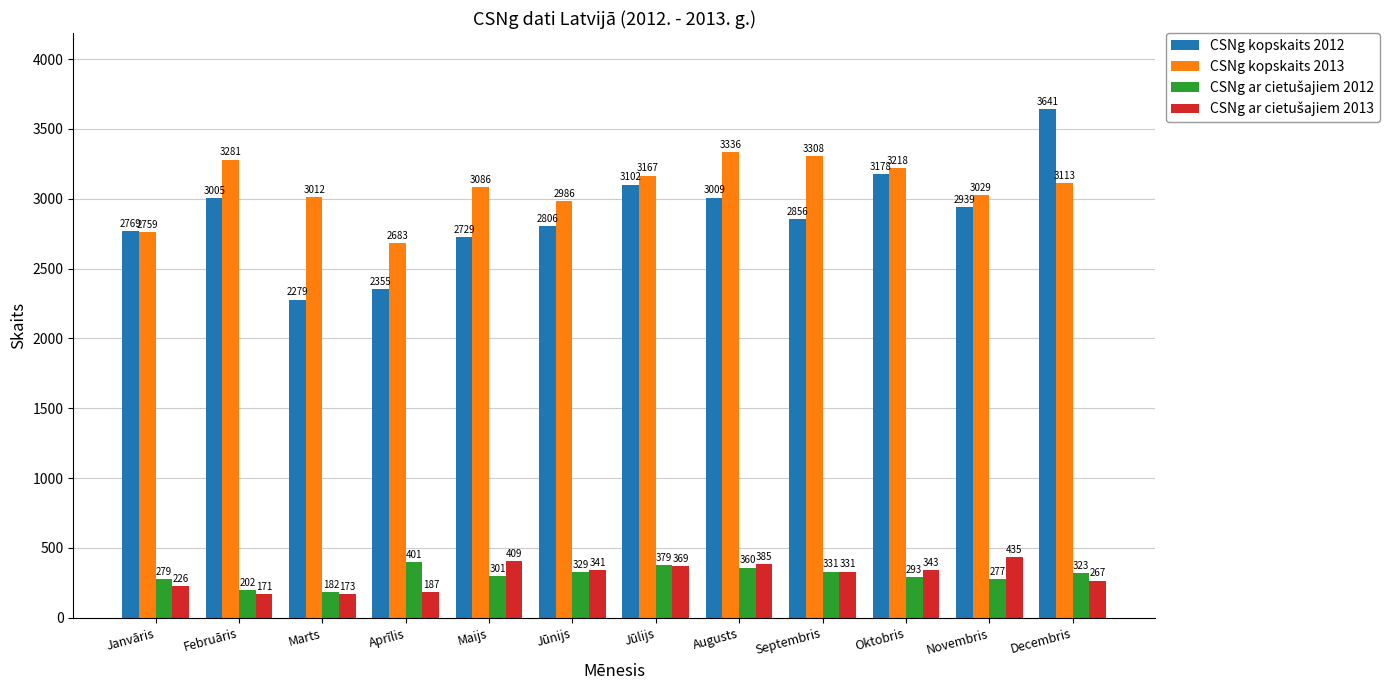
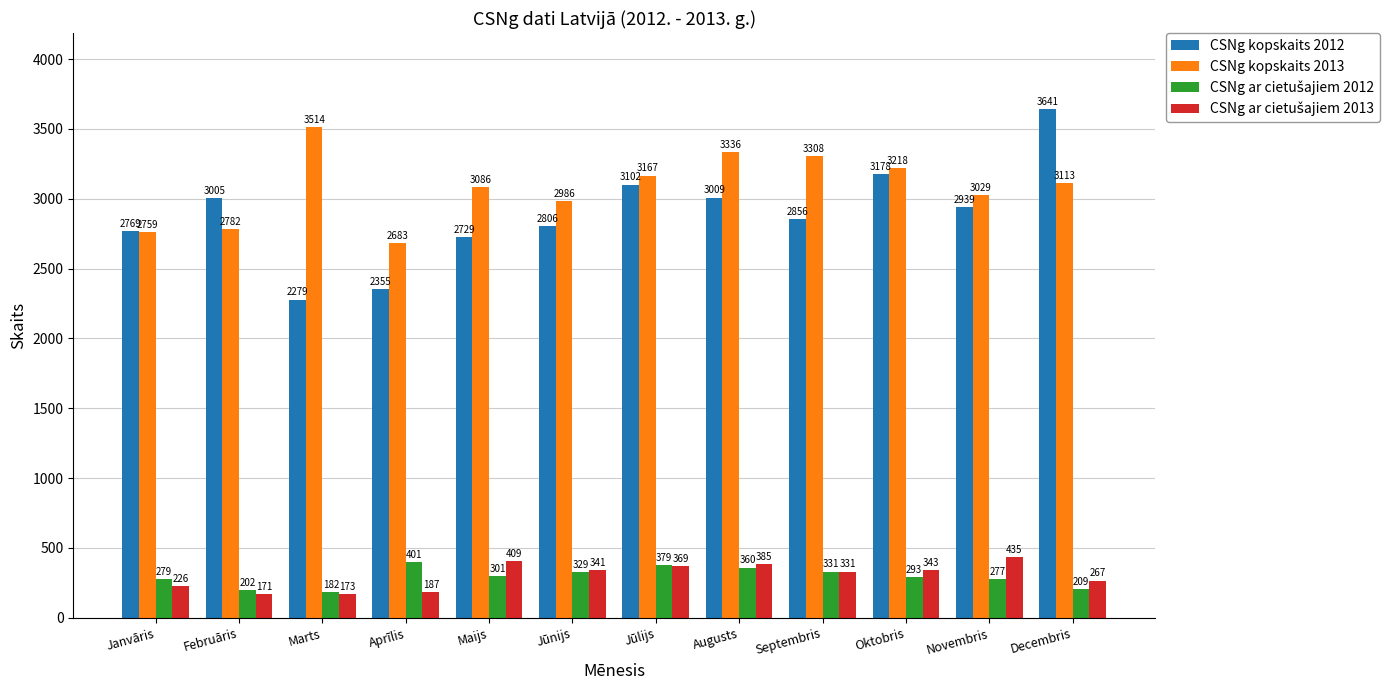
CSNg kopskaits 2013, Februāris: 3281 -> 2782
CSNg kopskaits 2013, Marts: 3012 -> 3514
CSNg ar cietušajiem 2012, Decembris: 323 -> 209
